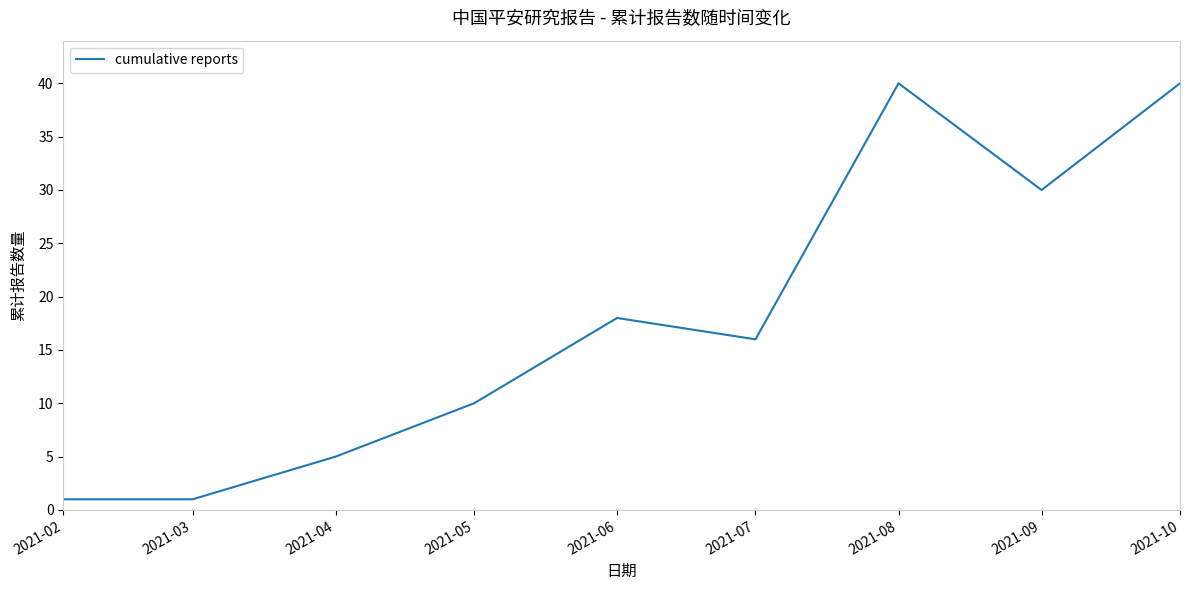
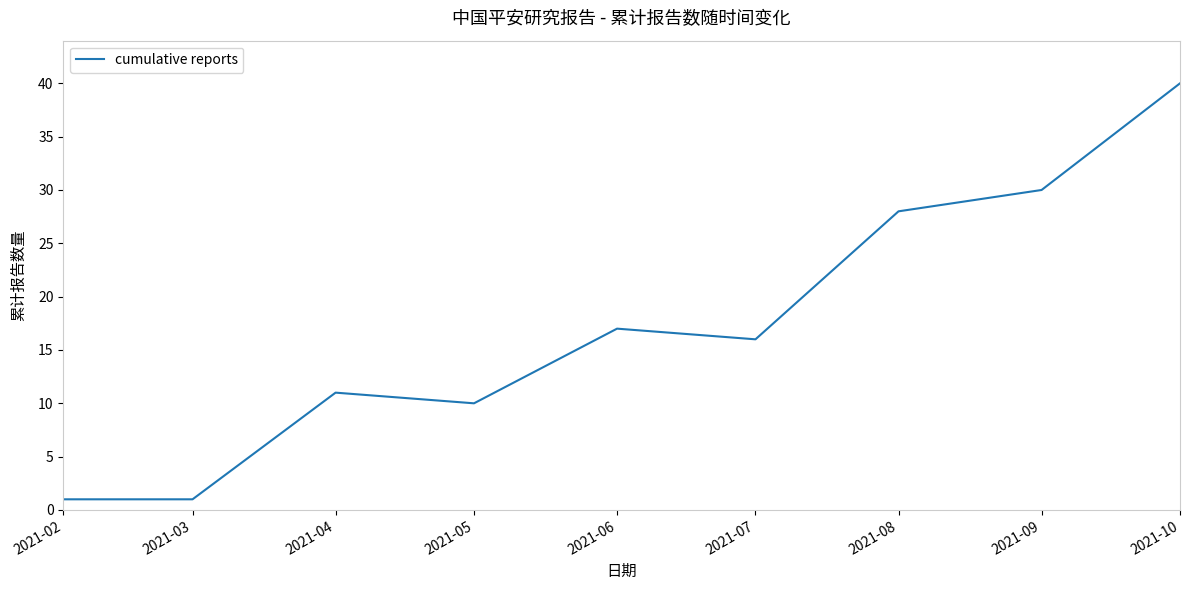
2021-04: 5 -> 11
2021-06: 18 -> 17
2021-08: 40 -> 28
